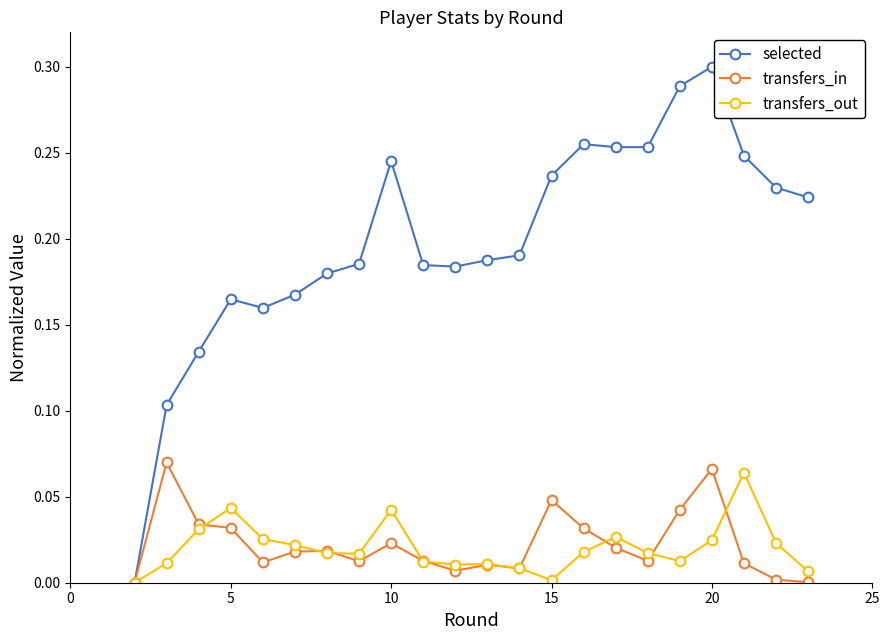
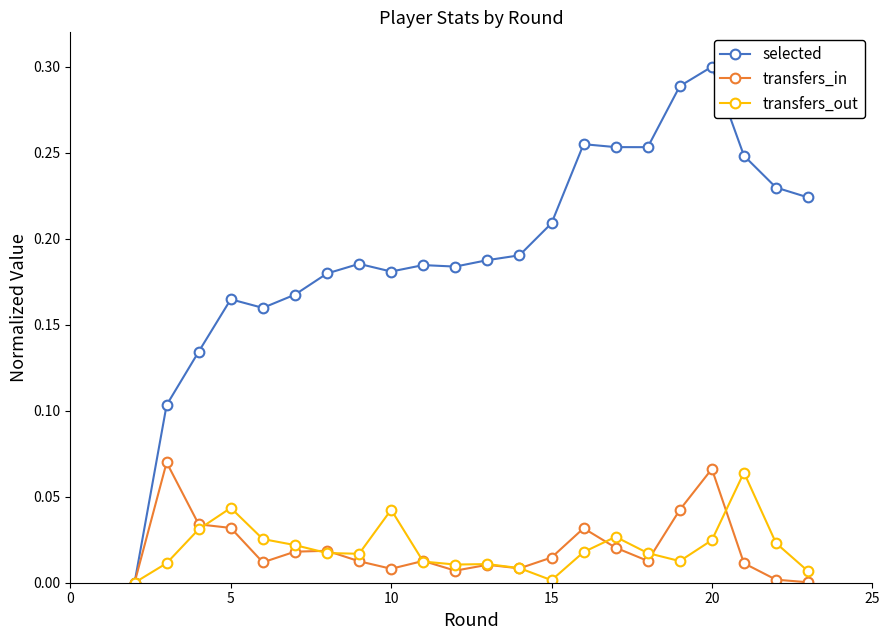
selected, 10: 0.245 -> 0.181
transfers_in, 10: 0.023 -> 0.008
selected, 15: 0.237 -> 0.209
transfers_in, 15: 0.048 -> 0.015
